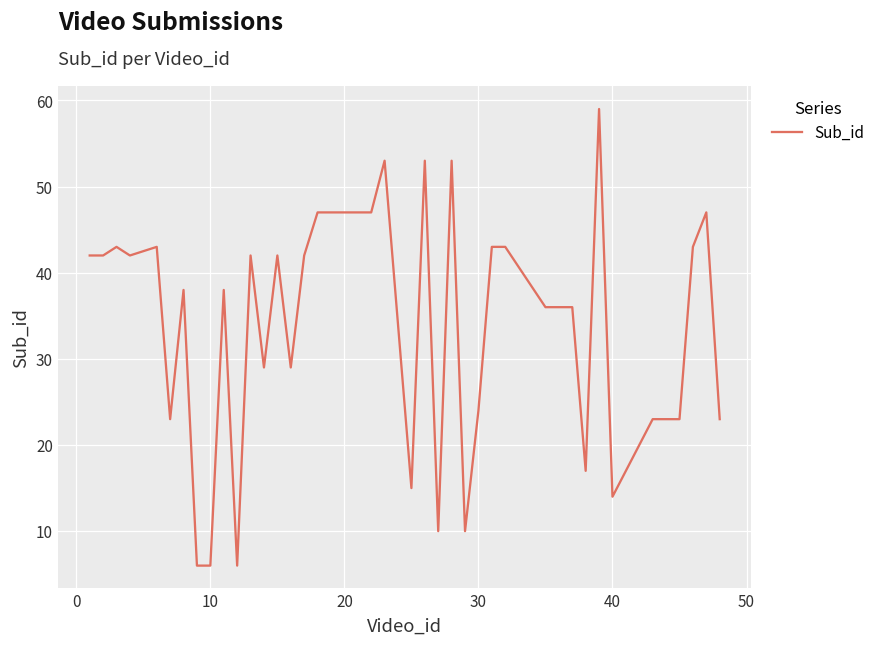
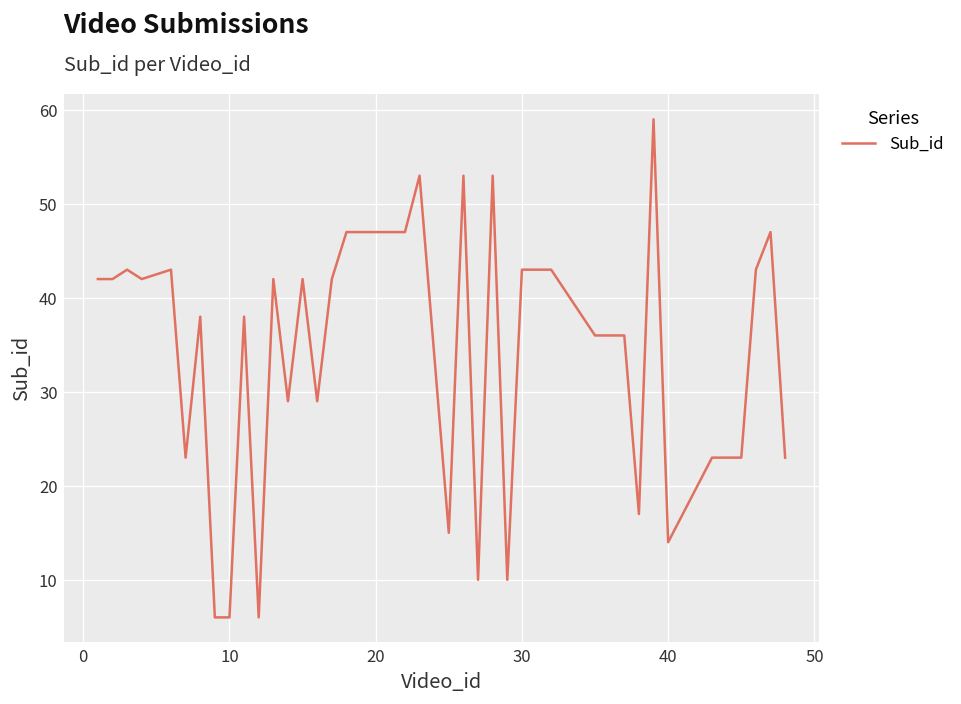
30: 24 -> 43
